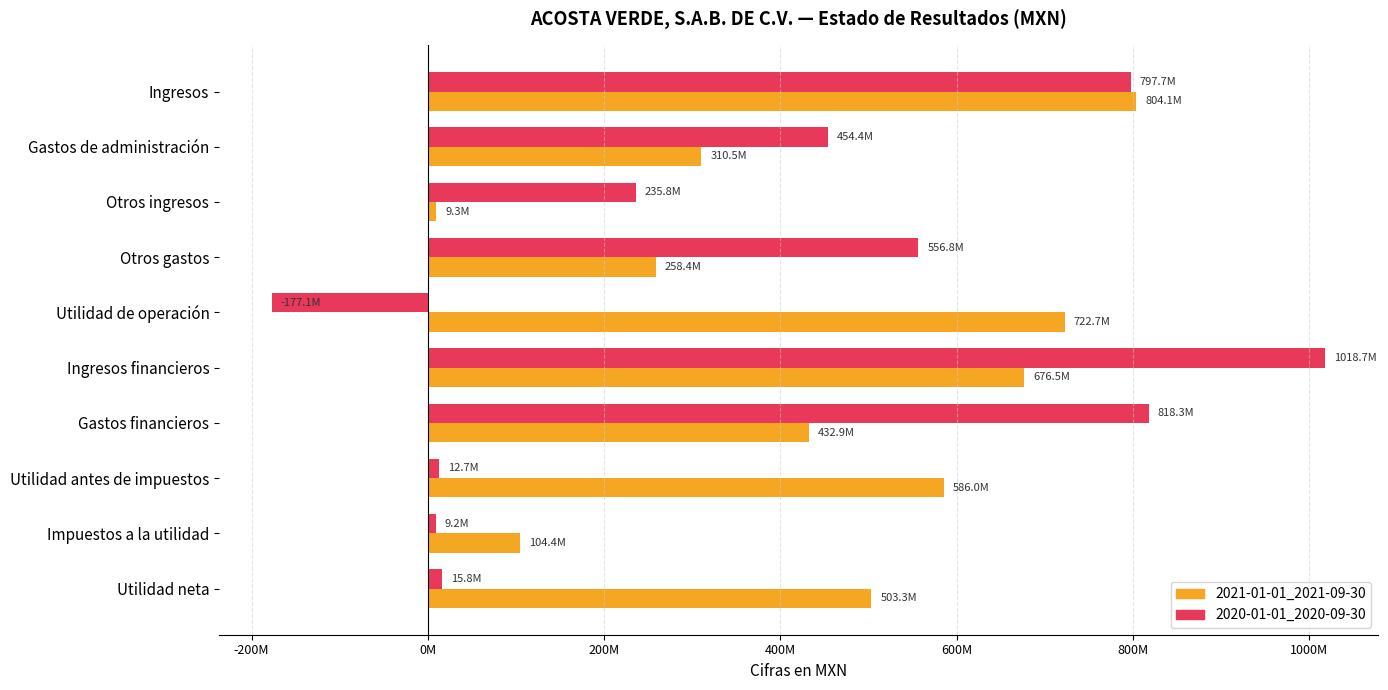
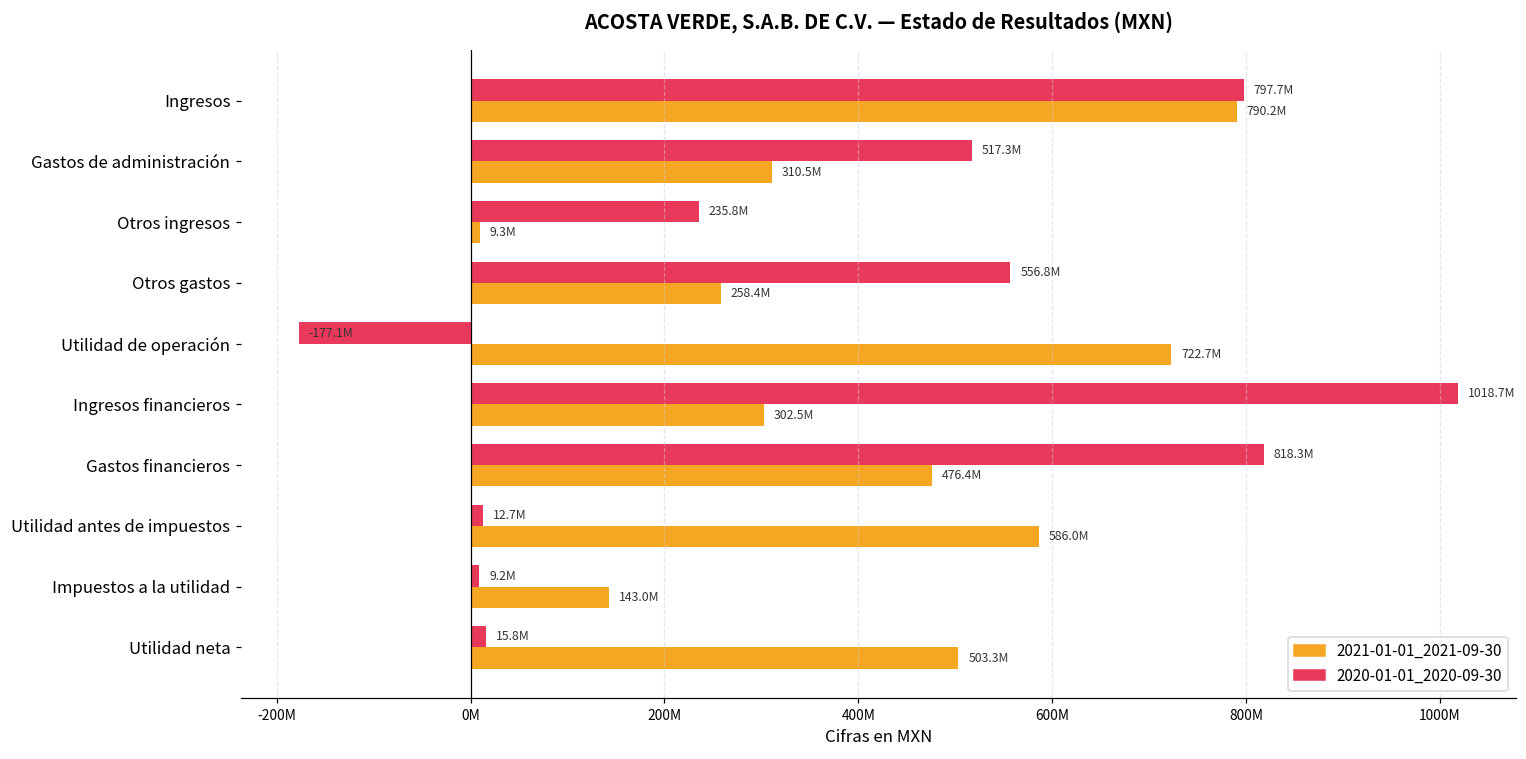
2021-01-01_2021-09-30, Ingresos: 804.1M -> 790.2M
2020-01-01_2020-09-30, Gastos de administración: 454.4M -> 517.3M
2021-01-01_2021-09-30, Ingresos financieros: 676.5M -> 302.5M
2021-01-01_2021-09-30, Gastos financieros: 432.9M -> 476.4M
2021-01-01_2021-09-30, Impuestos a la utilidad: 104.4M -> 143.0M
